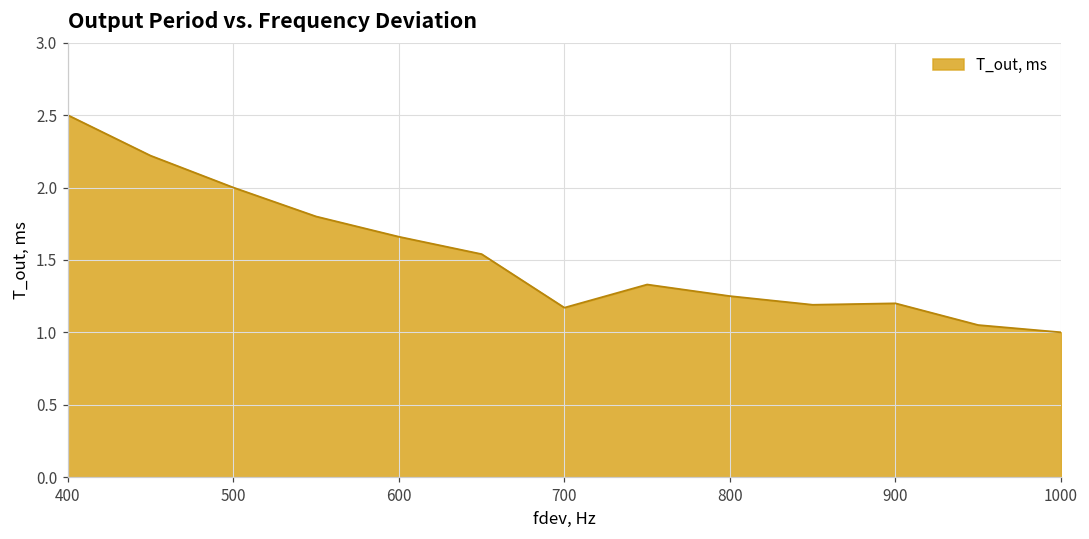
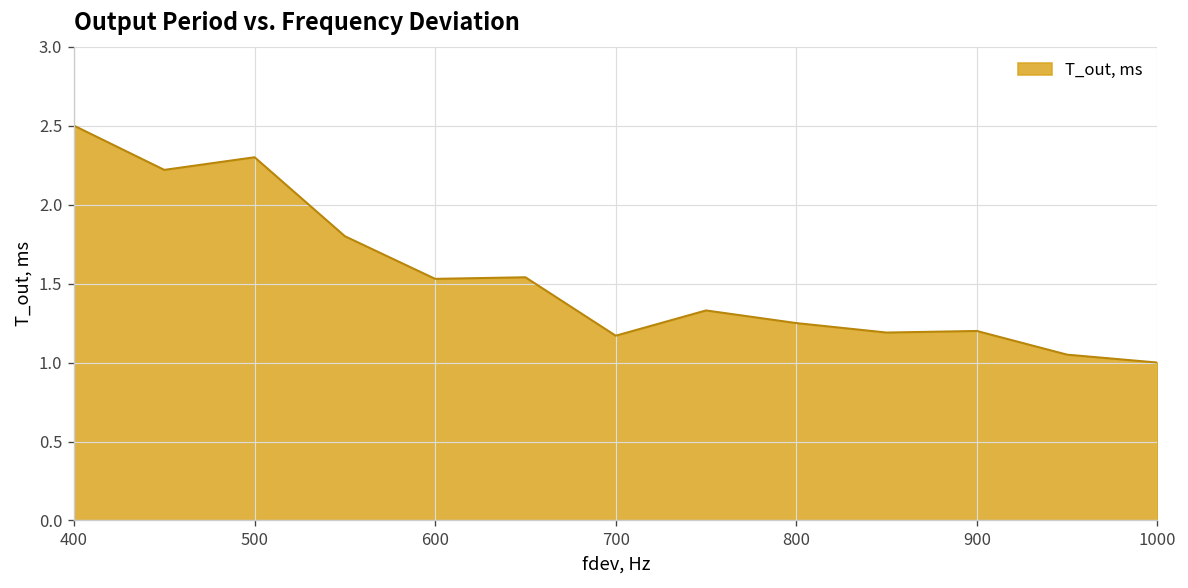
500: 2.0 -> 2.3
600: 1.66 -> 1.53
